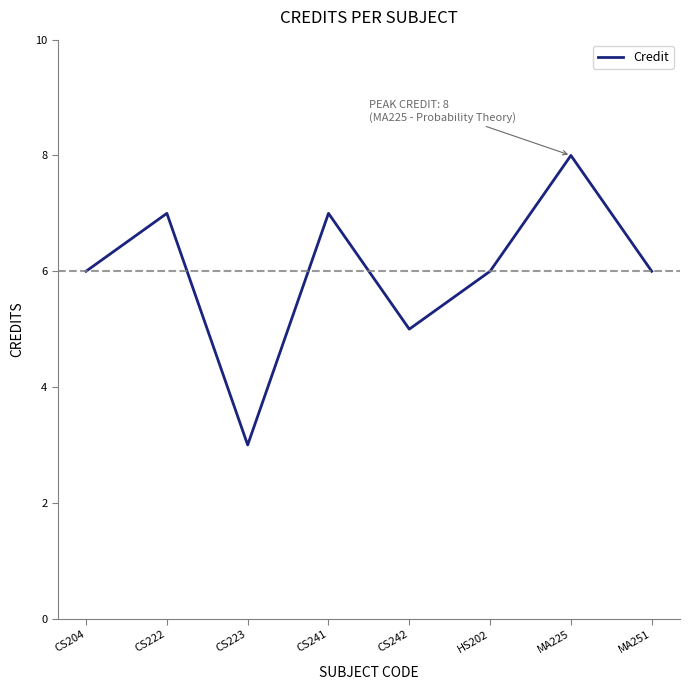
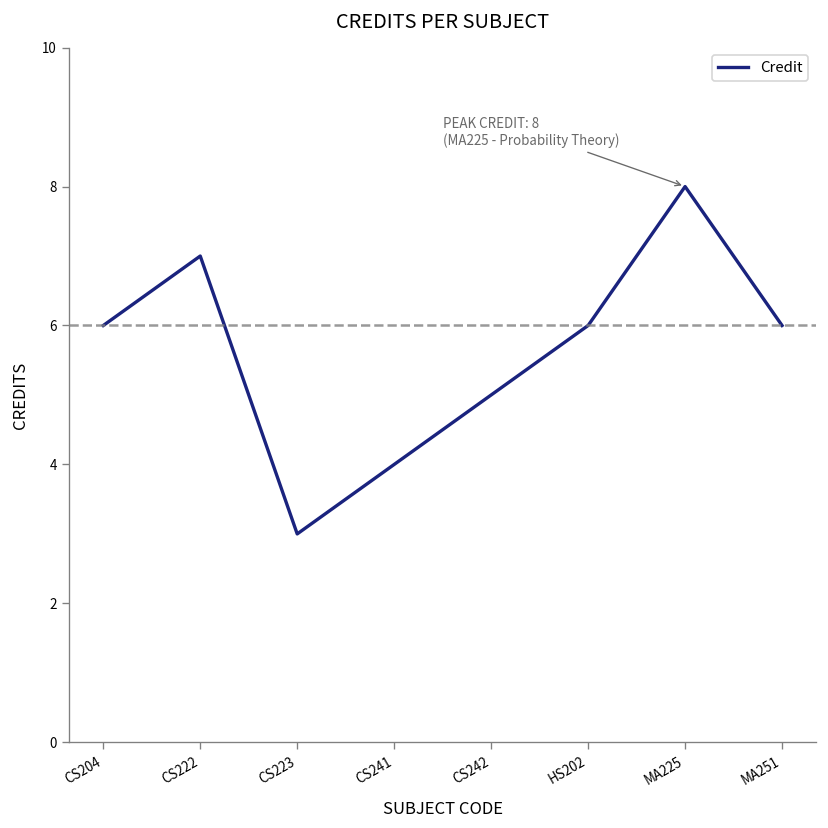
CS241: 7 -> 4
